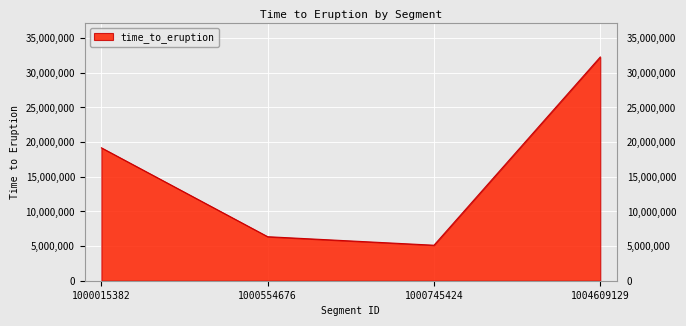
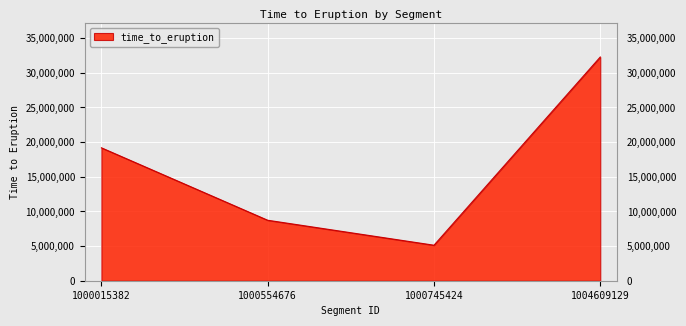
1000554676: 6,000,000 -> 9,000,000
